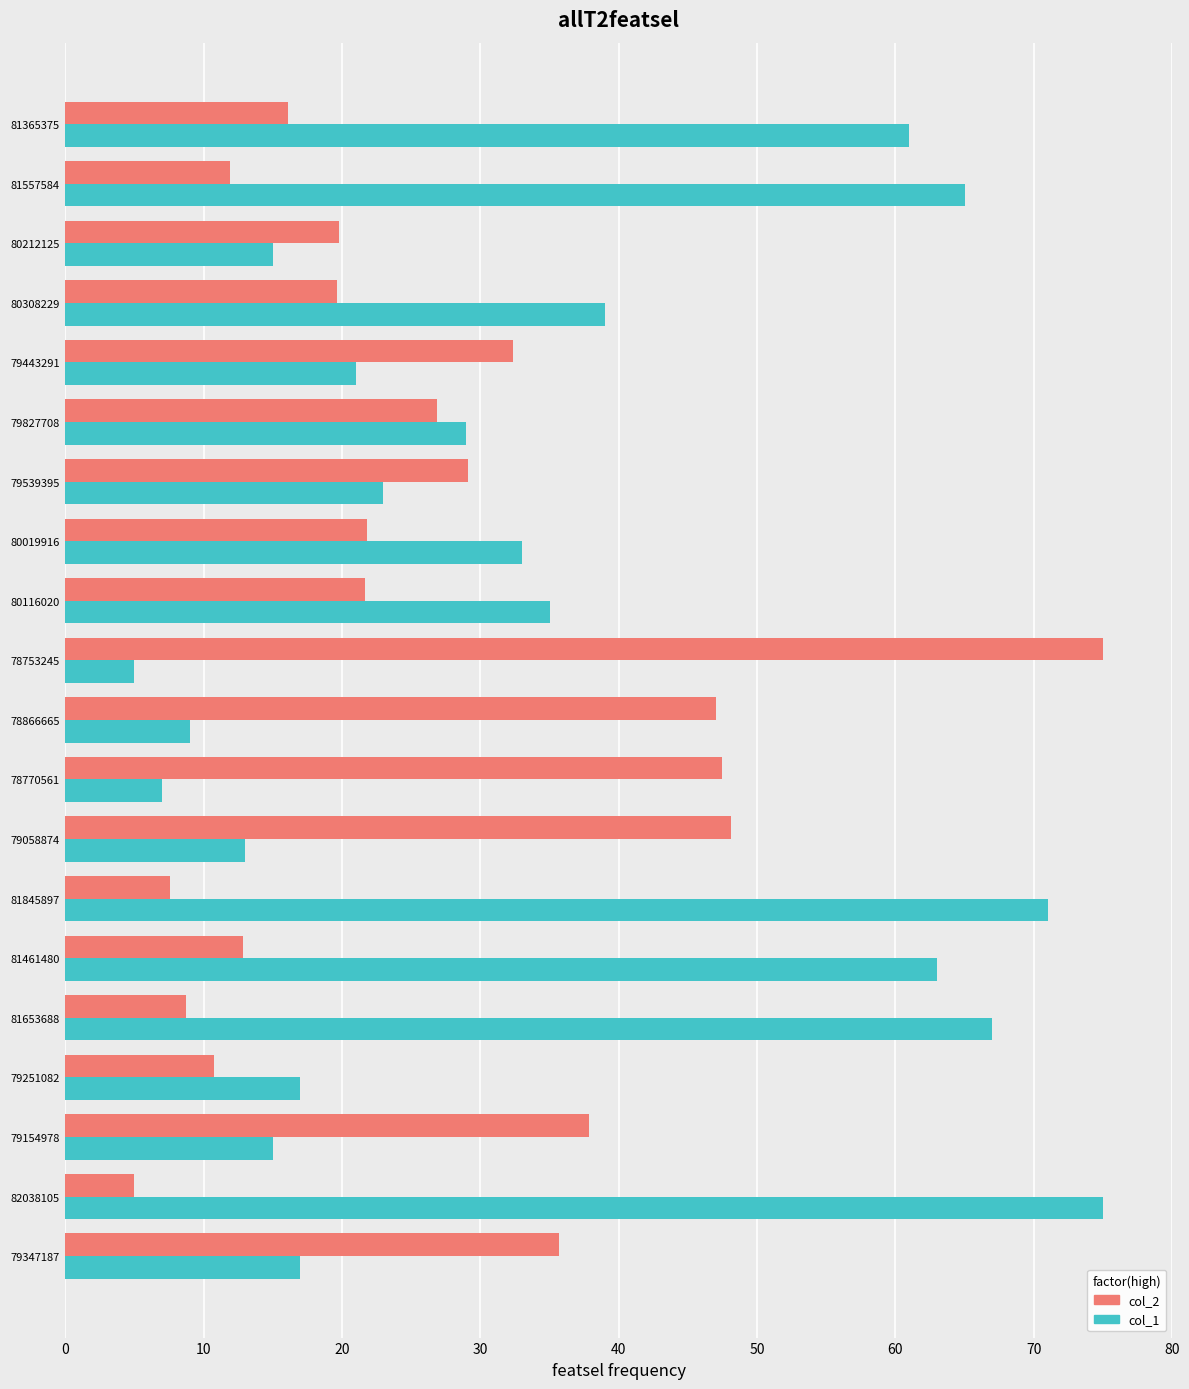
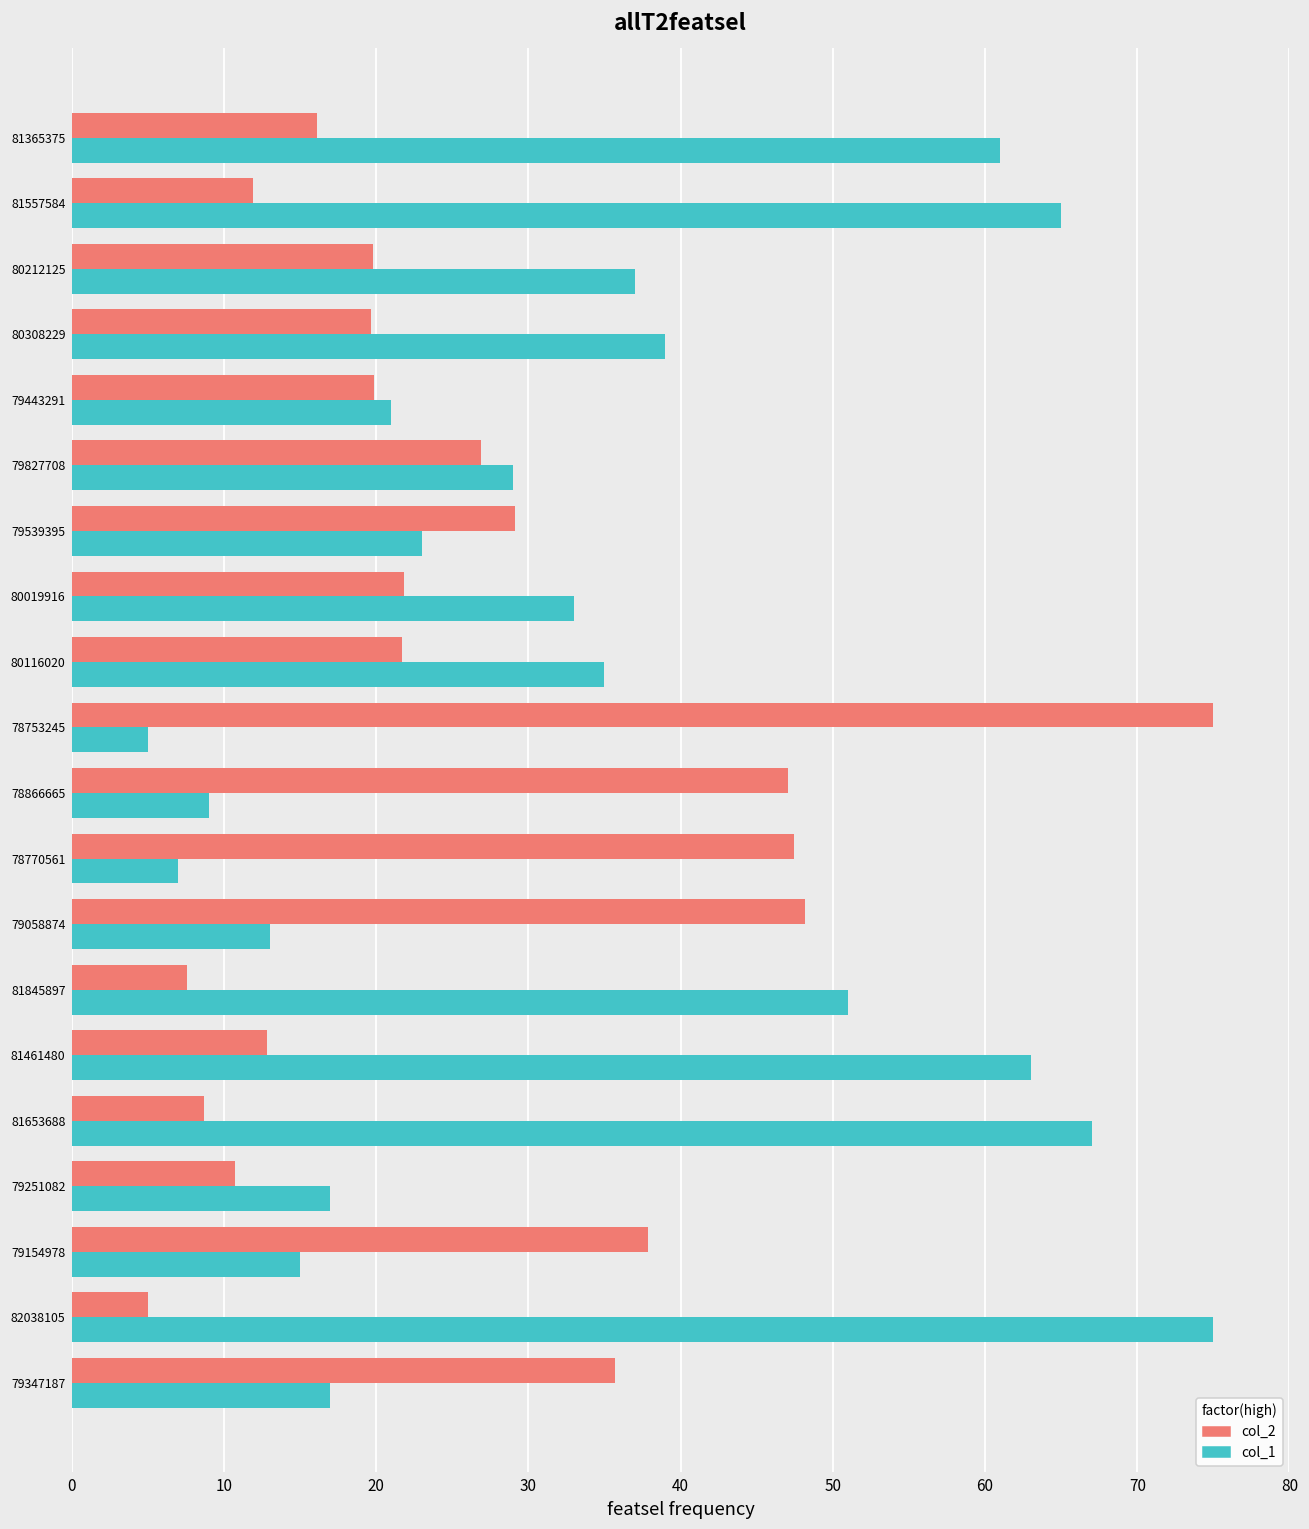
col_1, 80212125: 15.0 -> 37.0
col_2, 79443291: 32.4 -> 19.9
col_1, 81845897: 71.0 -> 51.0
